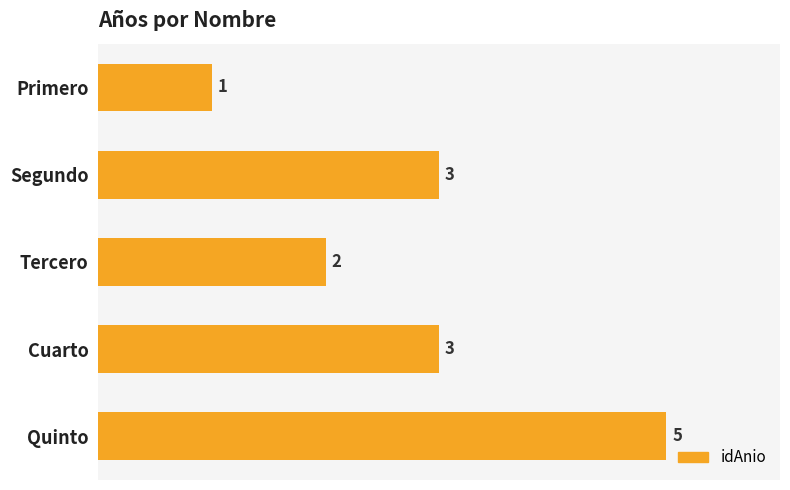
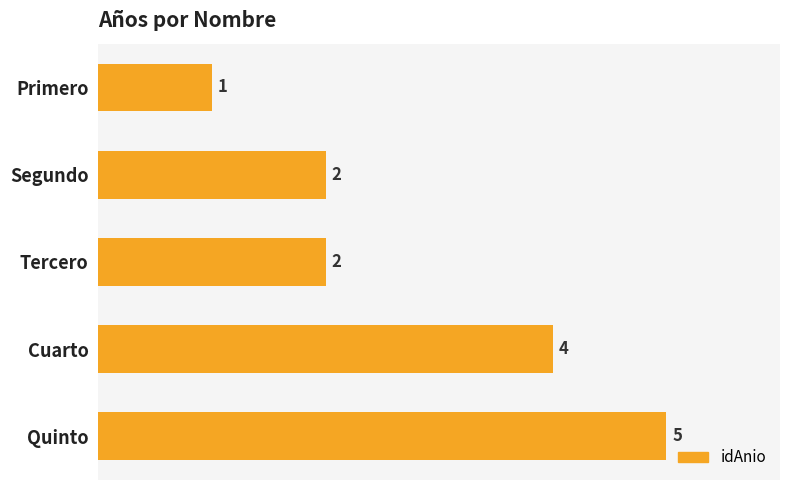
Segundo: 3 -> 2
Cuarto: 3 -> 4
